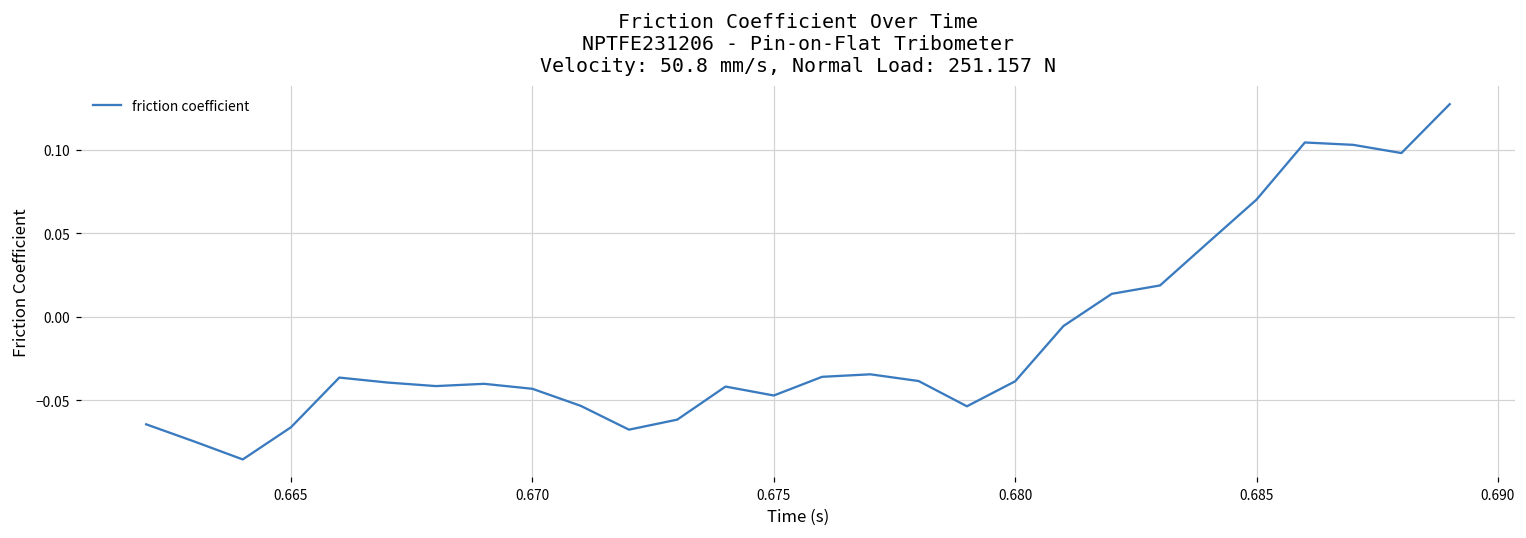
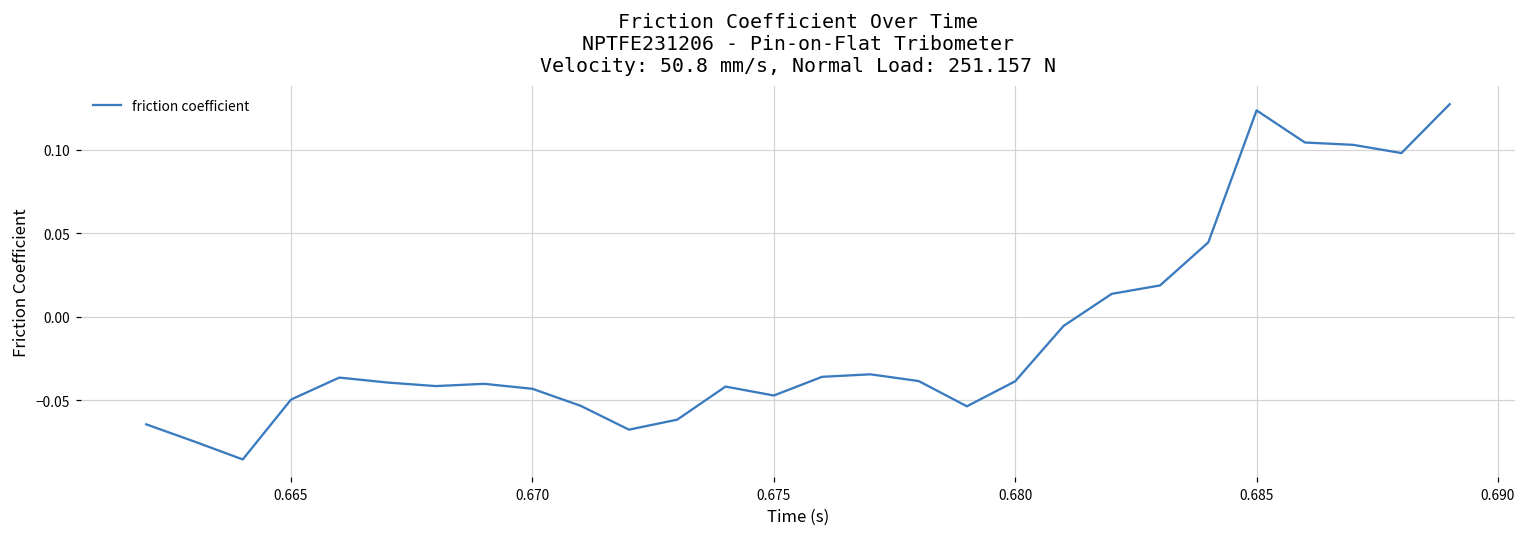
0.665: -0.066 -> -0.050
0.685: 0.070 -> 0.123
